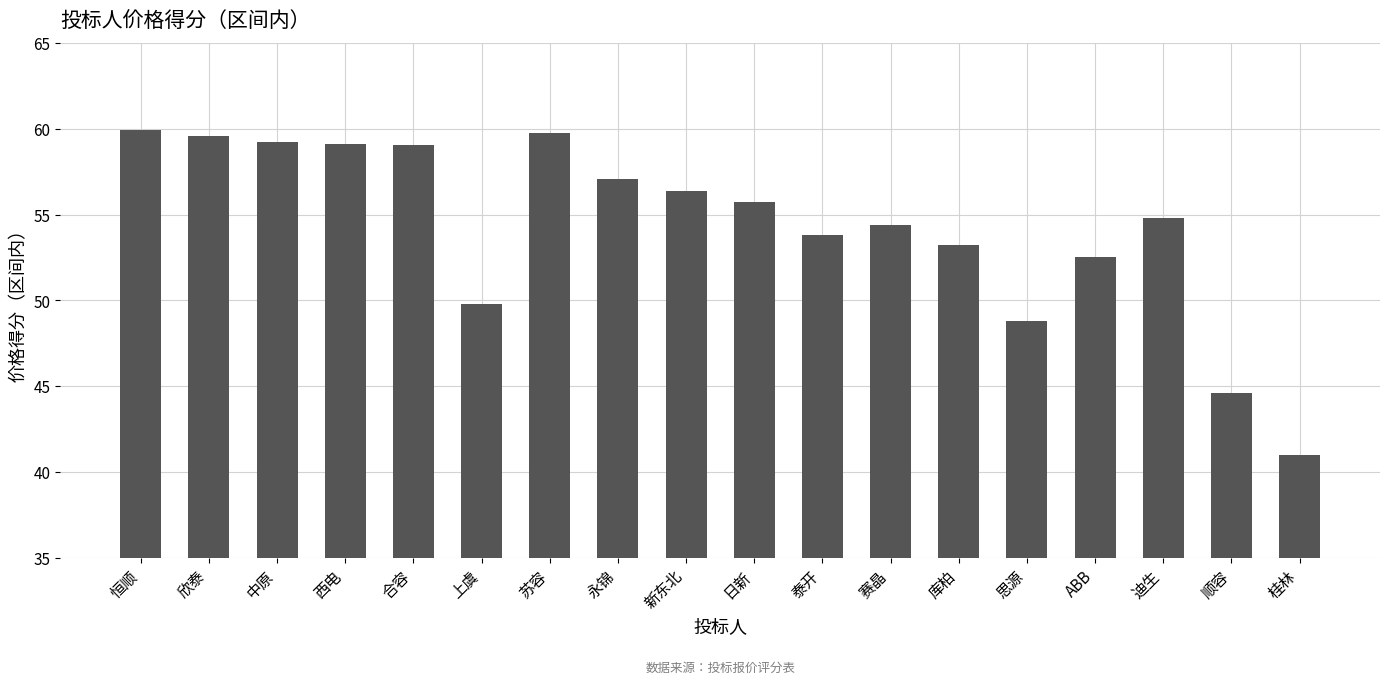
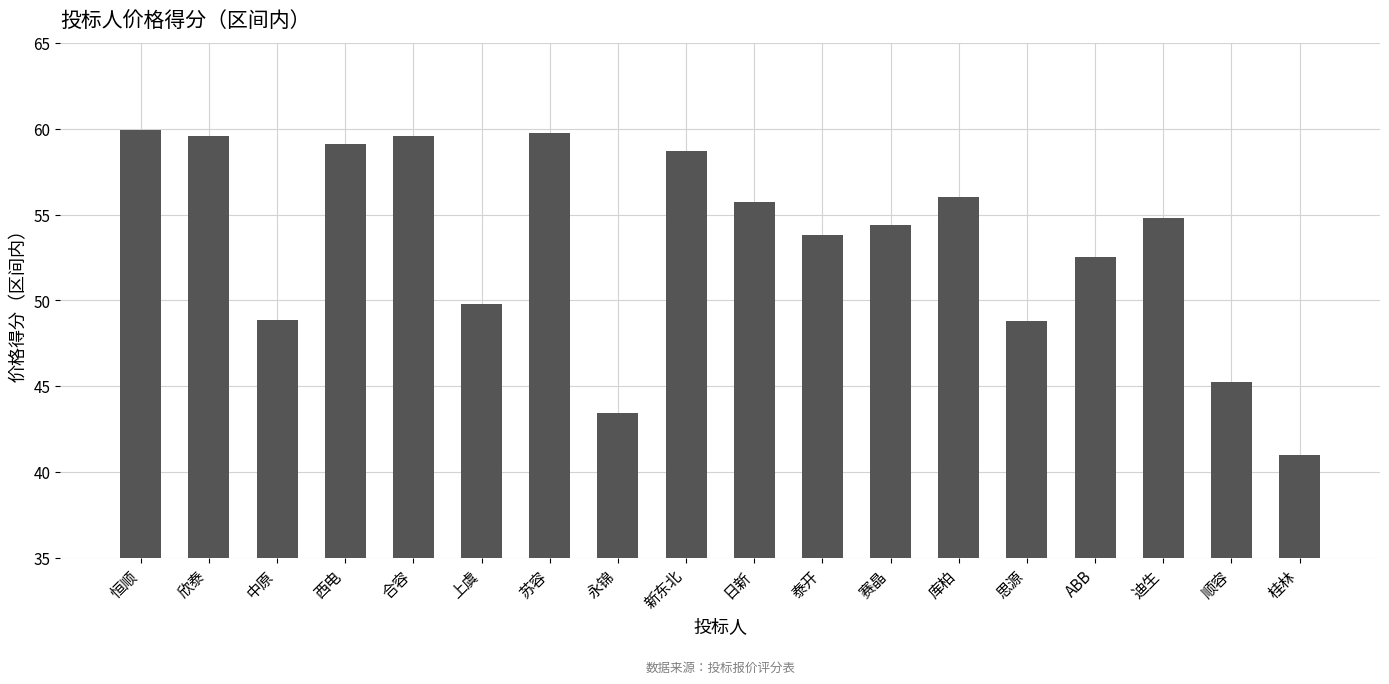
中原: 59.2 -> 48.8
合容: 59.1 -> 59.6
永锦: 57.1 -> 43.4
新东北: 56.4 -> 58.7
库柏: 53.3 -> 56.0
顺容: 44.6 -> 45.3
